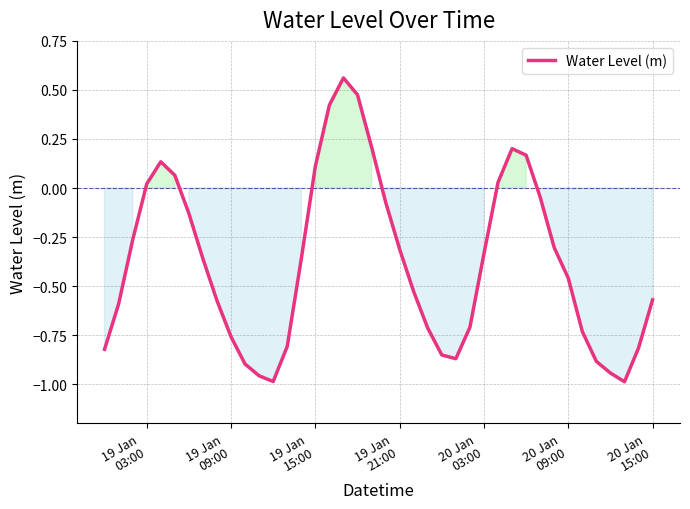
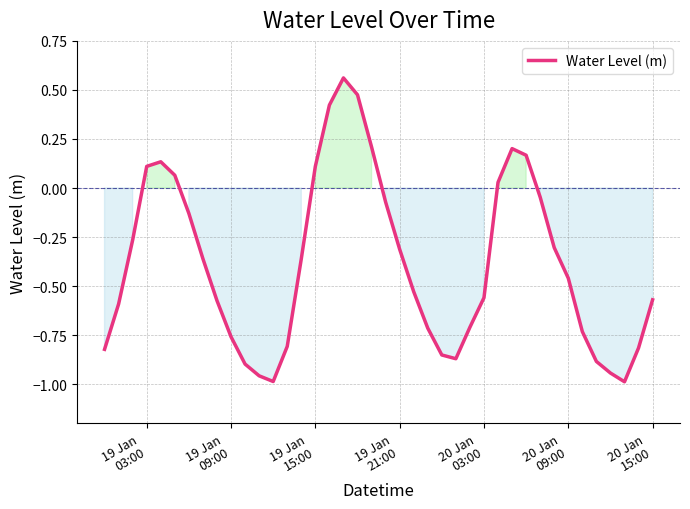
19 Jan 03:00: 0.02 -> 0.11
20 Jan 03:00: -0.33 -> -0.56
